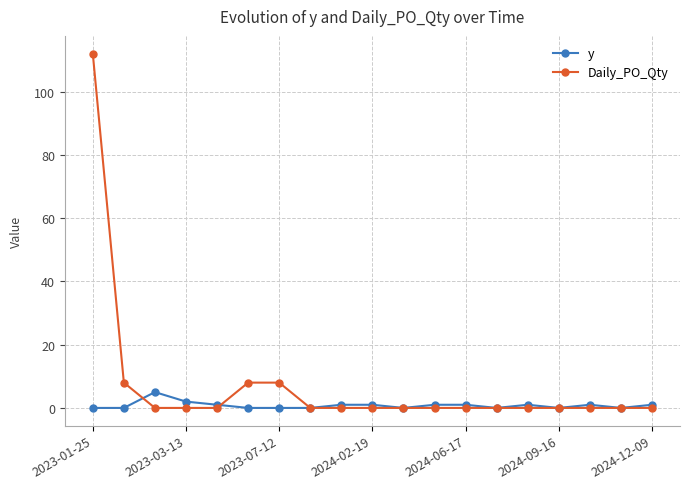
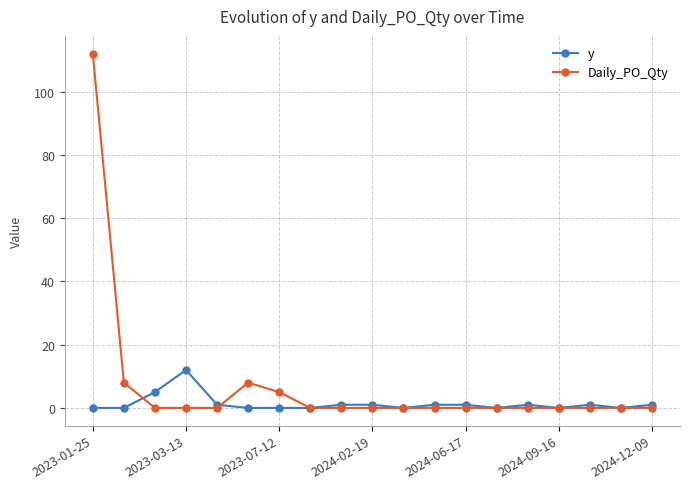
y, 2023-03-13: 2 -> 12
Daily_PO_Qty, 2023-07-12: 8 -> 5
